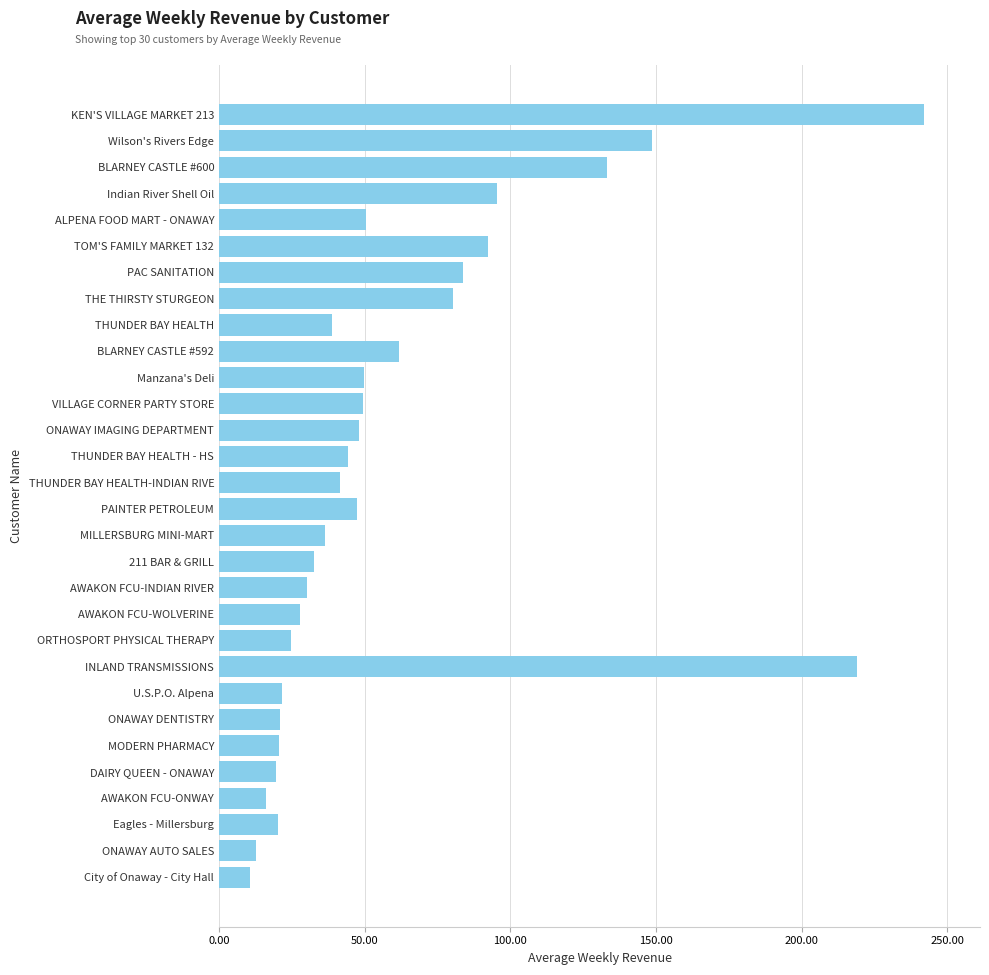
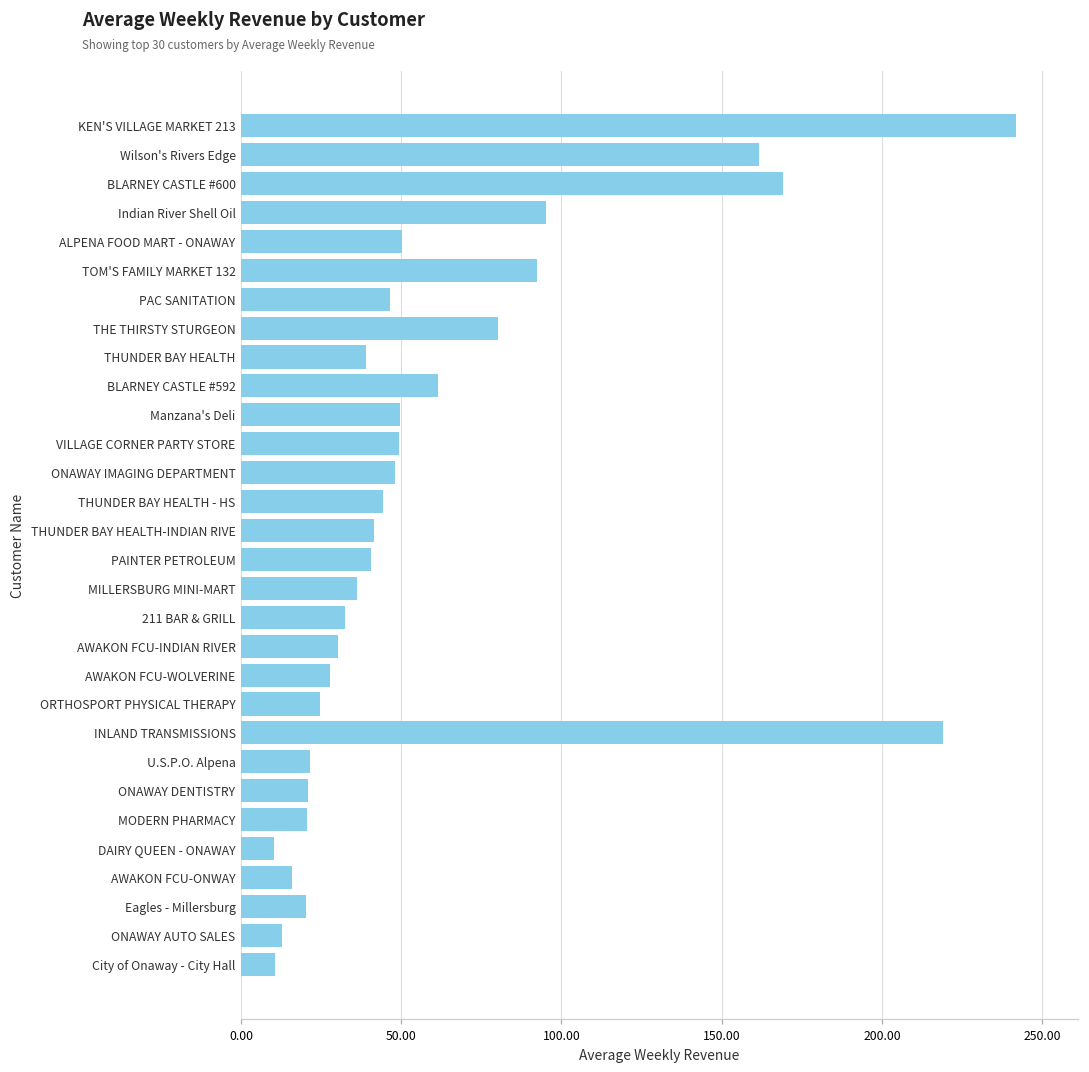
Wilson's Rivers Edge: 149 -> 162
BLARNEY CASTLE #600: 133 -> 169
PAC SANITATION: 84 -> 47
PAINTER PETROLEUM: 47 -> 41
DAIRY QUEEN - ONAWAY: 20 -> 10
